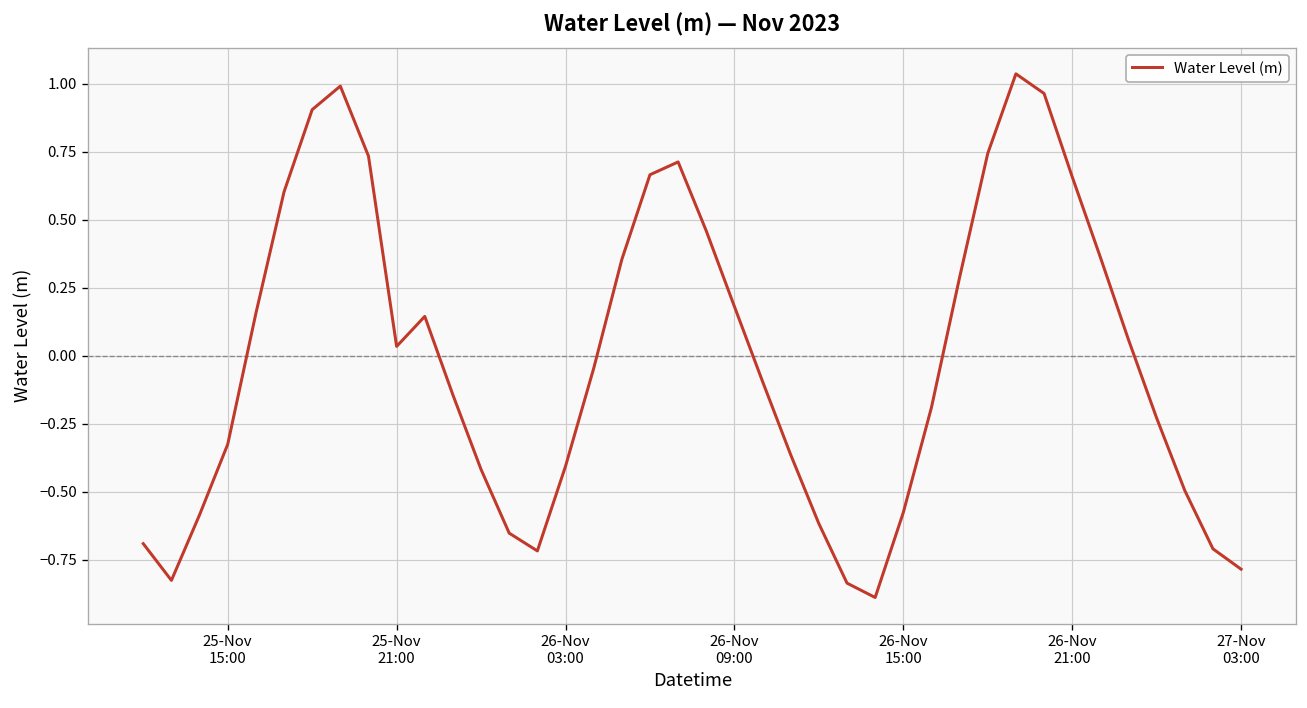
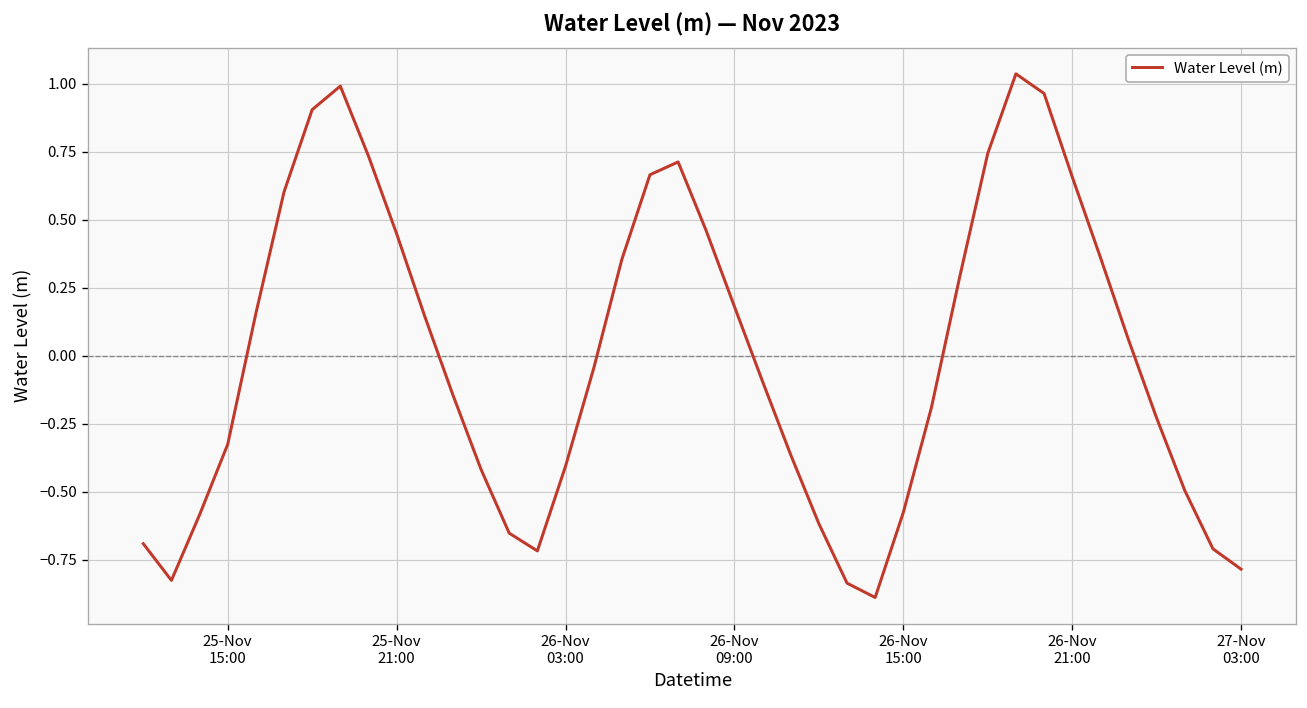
25-Nov 21:00: 0.03 -> 0.45
